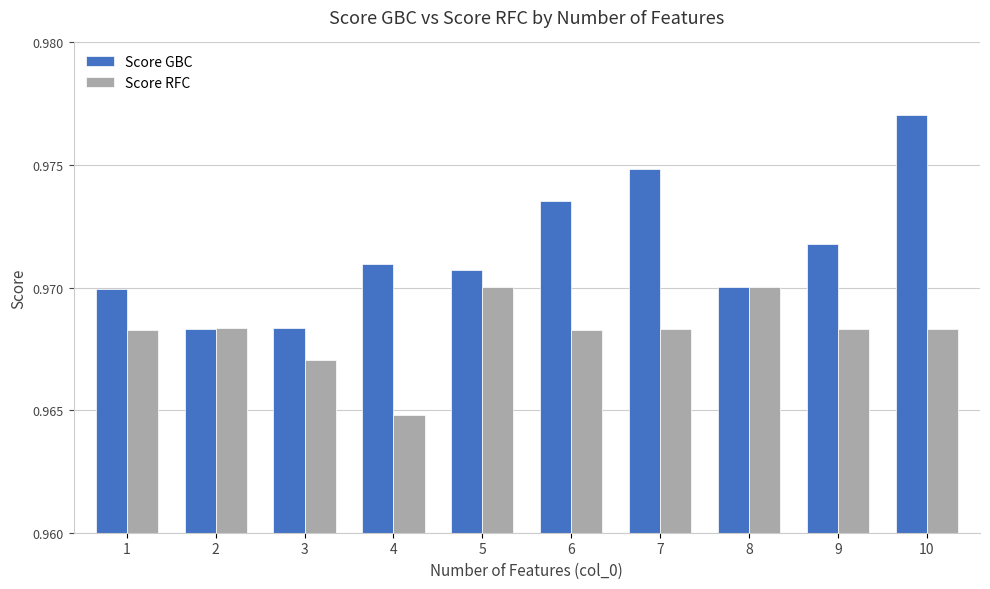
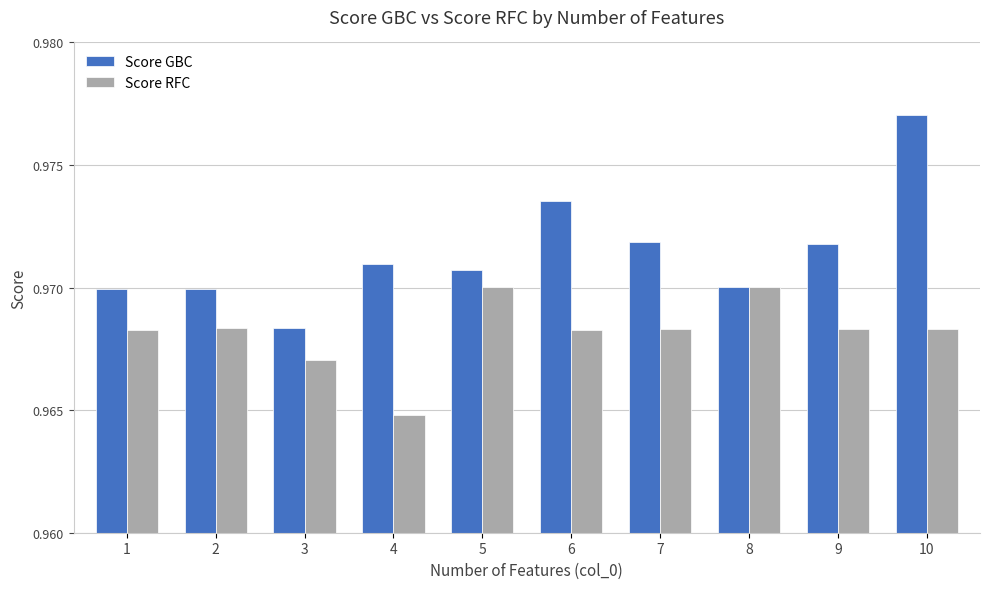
Score GBC, 2: 0.9683 -> 0.9699
Score GBC, 7: 0.9748 -> 0.9719
